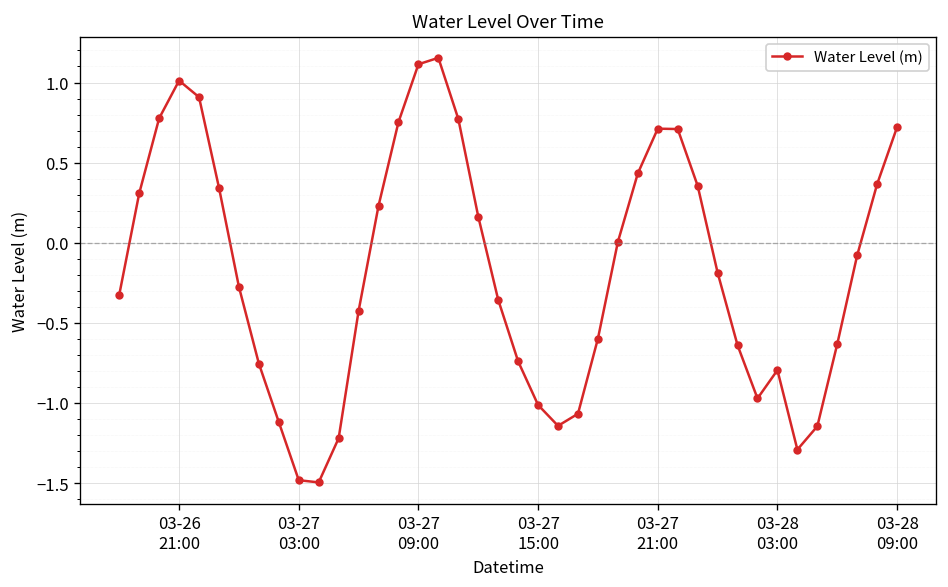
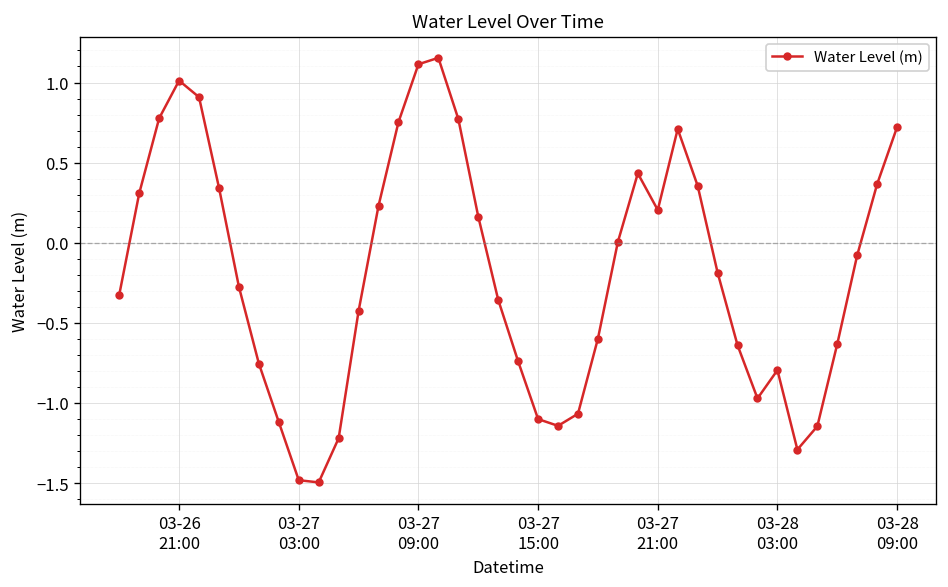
03-27 15:00: -1.01 -> -1.10
03-27 21:00: 0.71 -> 0.20
